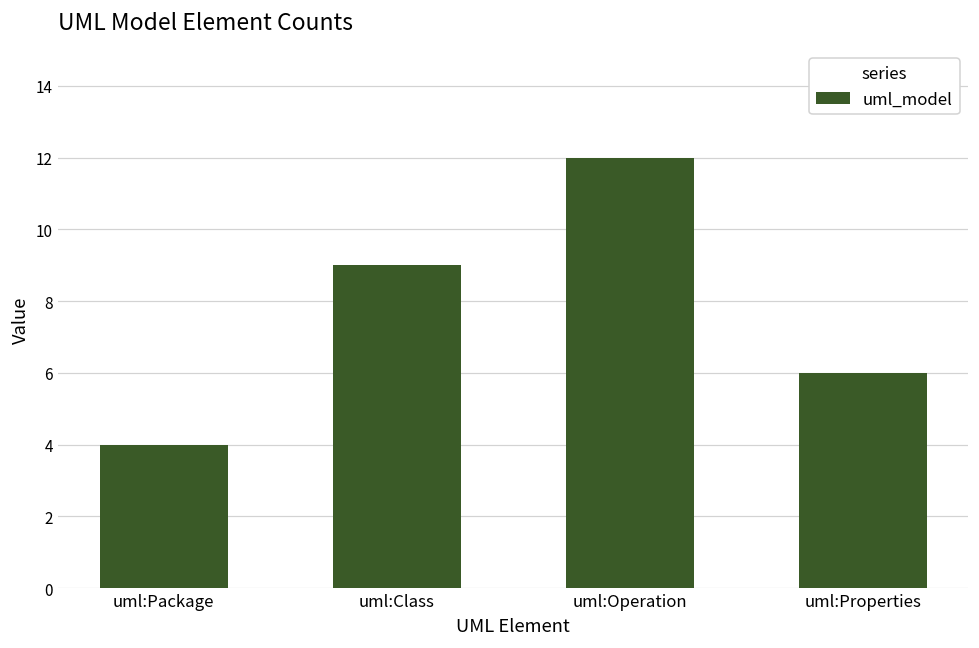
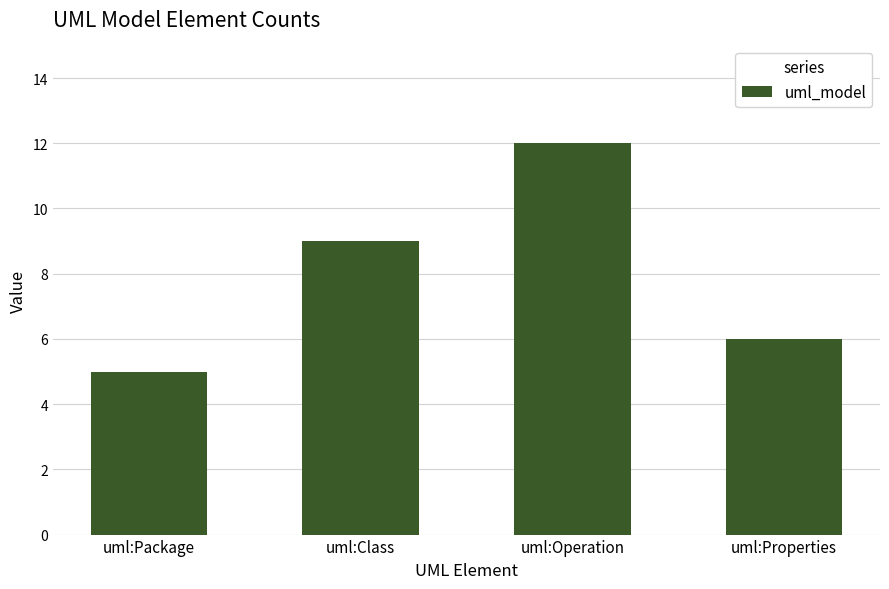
uml:Package: 4 -> 5
